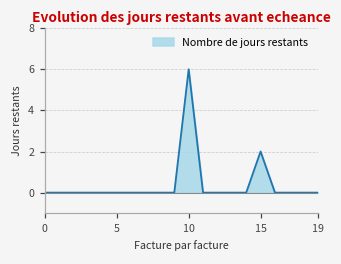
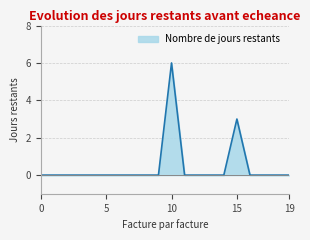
15: 2 -> 3
